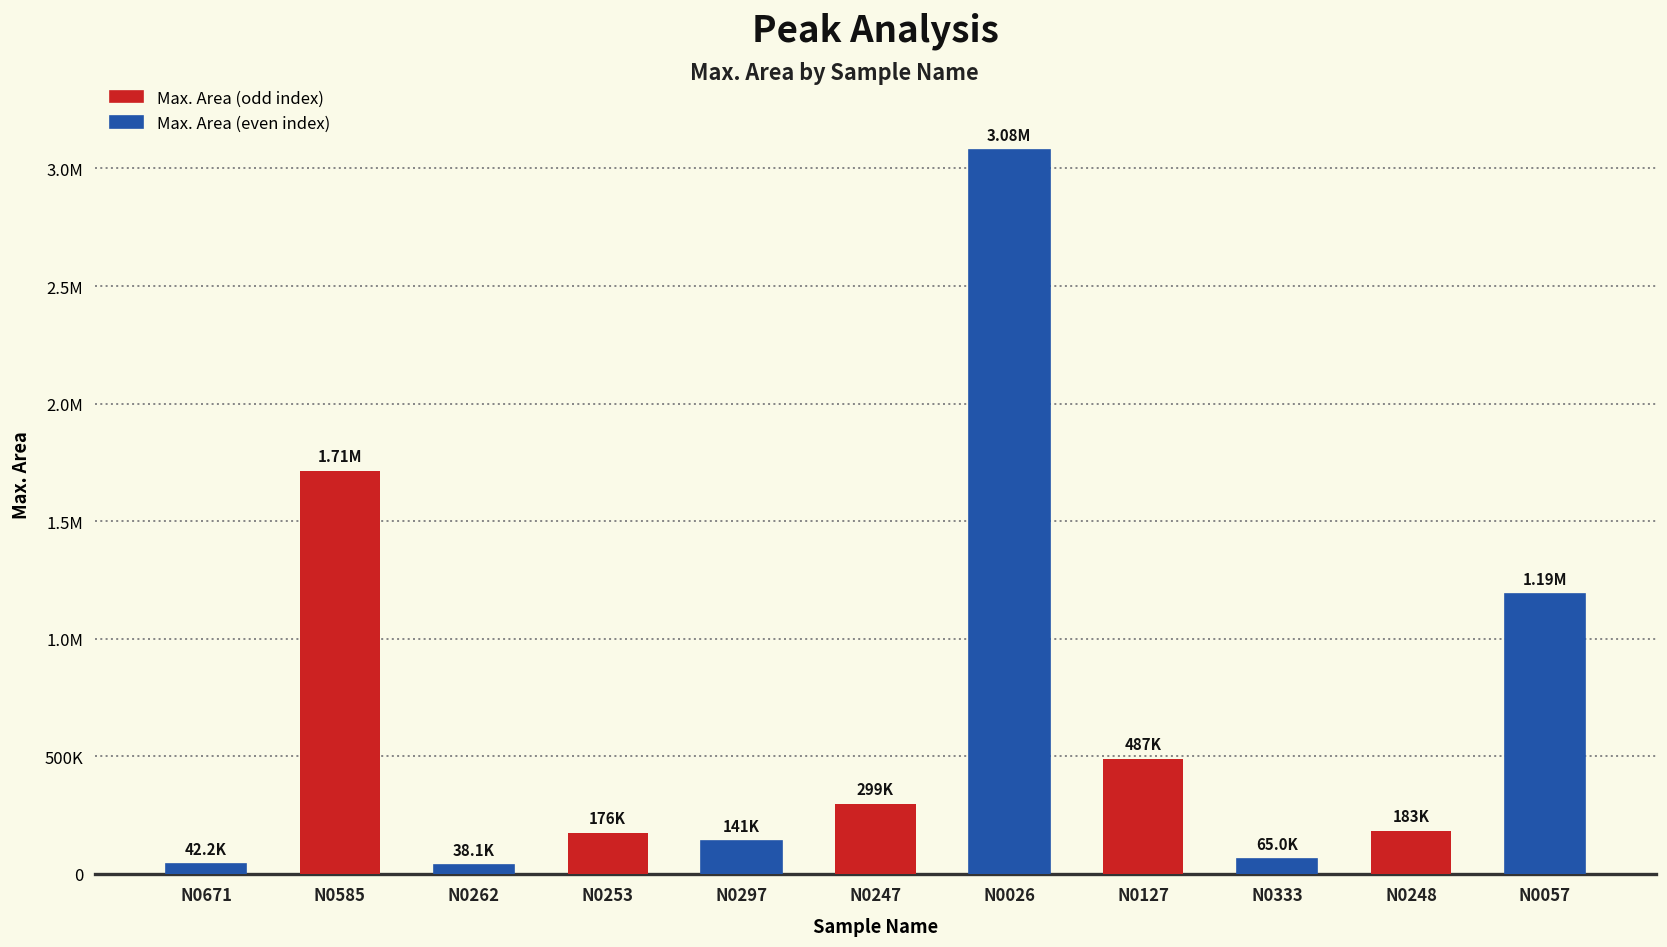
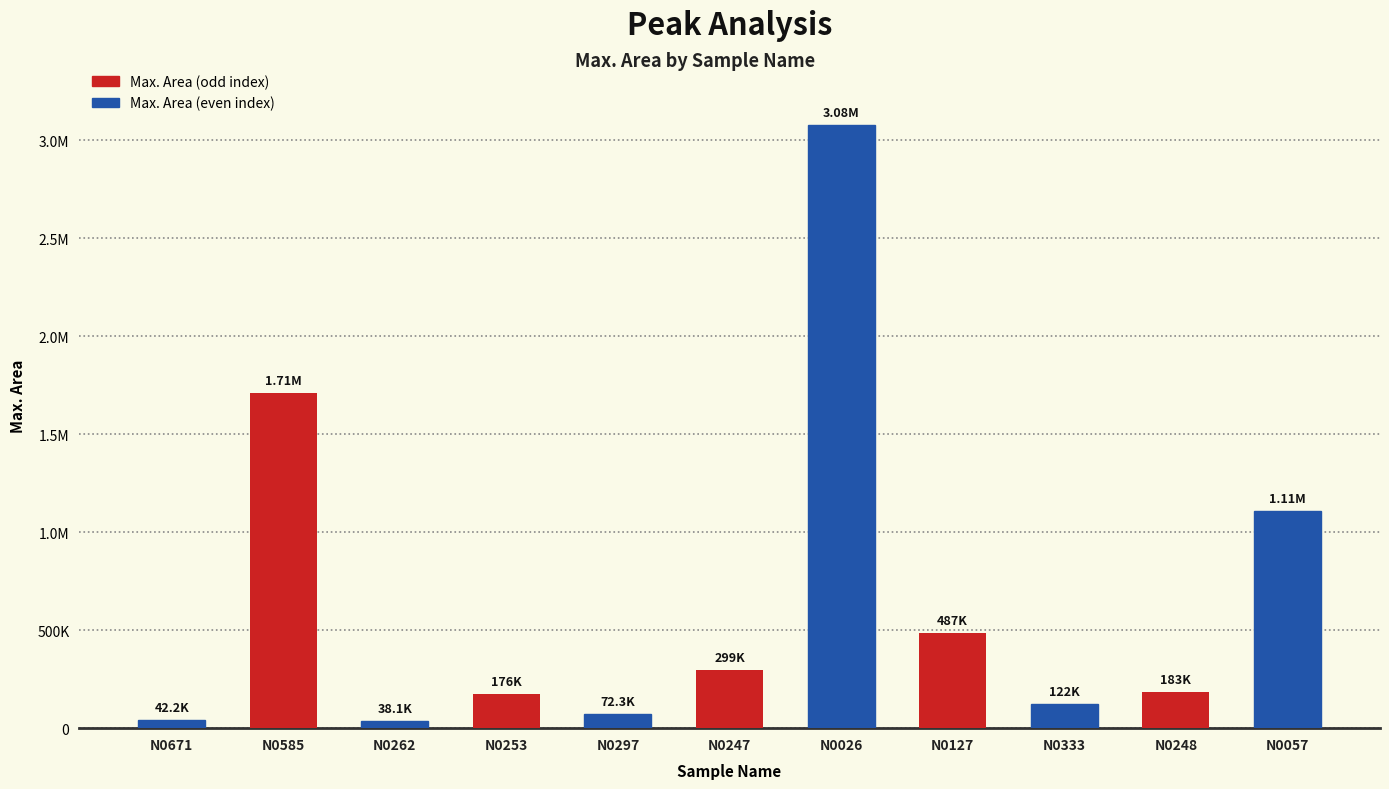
N0297: 141K -> 72.3K
N0333: 65.0K -> 122K
N0057: 1.19M -> 1.11M
